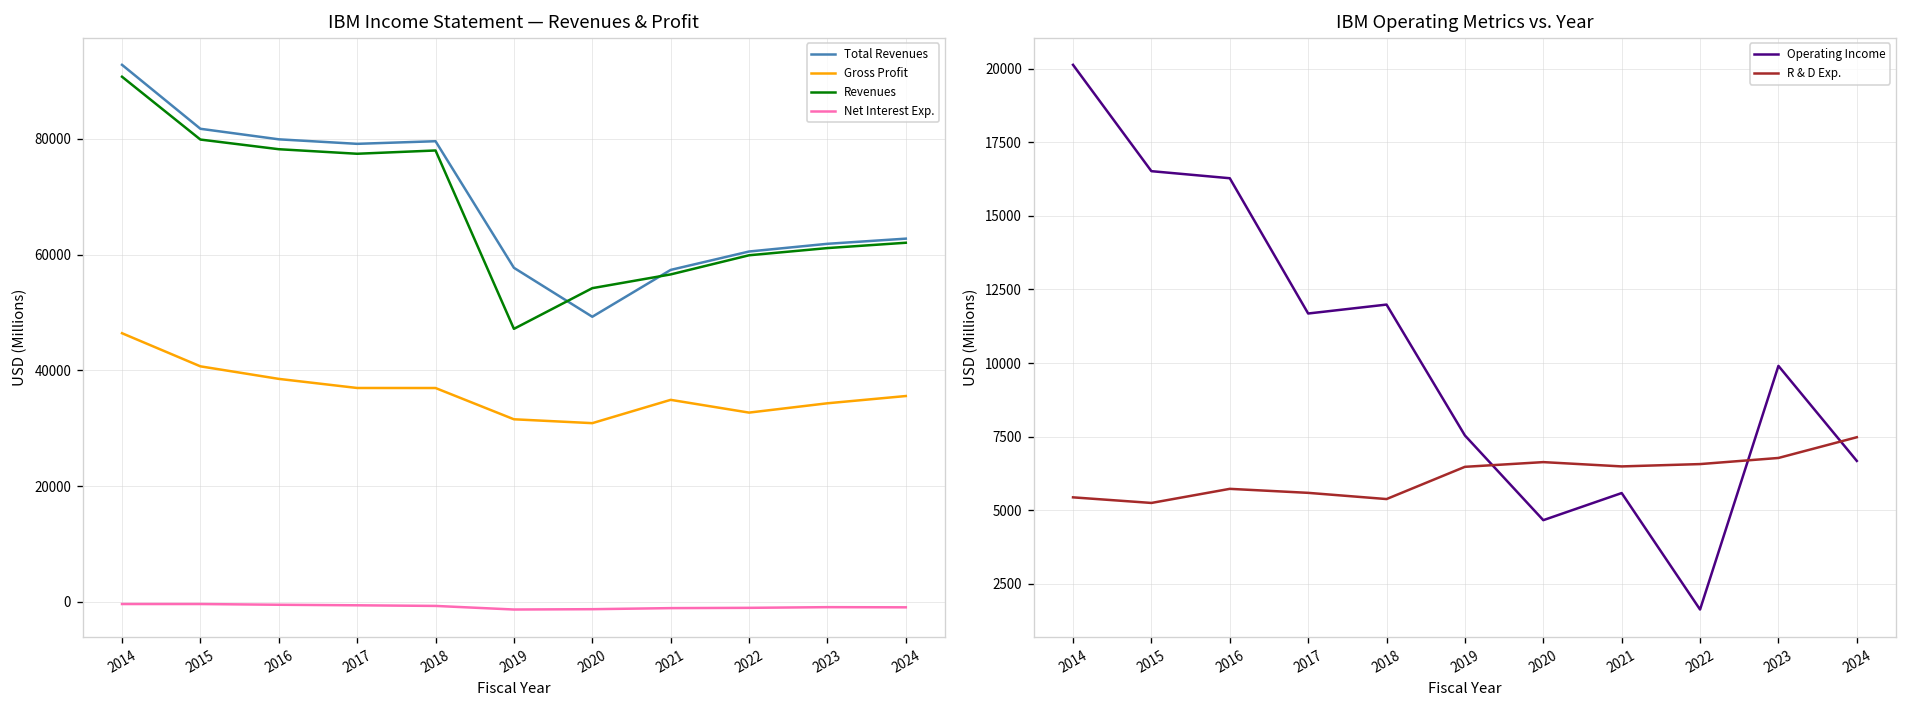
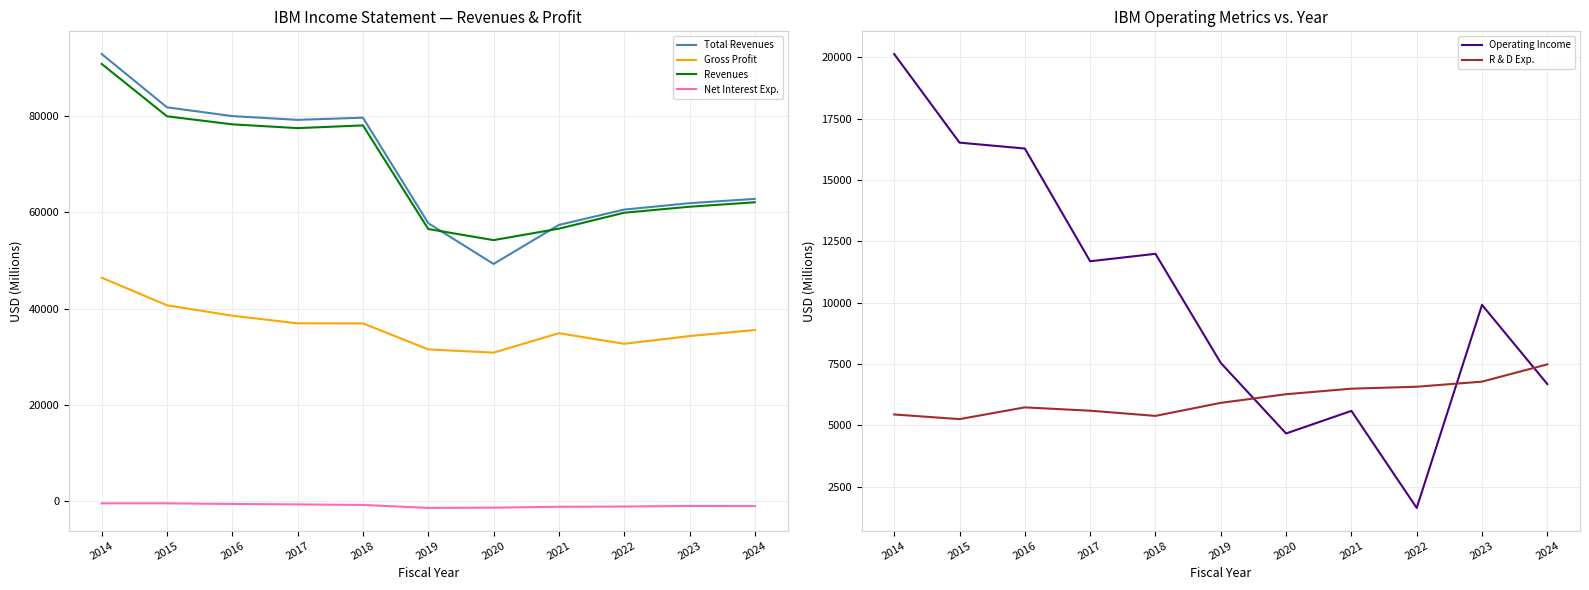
IBM Income Statement — Revenues & Profit, Revenues, 2019: 47000 -> 56000
IBM Operating Metrics vs. Year, R & D Exp., 2019: 6500 -> 5900
IBM Operating Metrics vs. Year, R & D Exp., 2020: 6600 -> 6300
